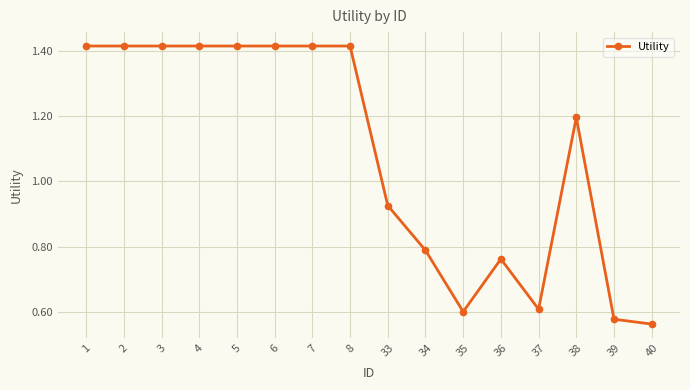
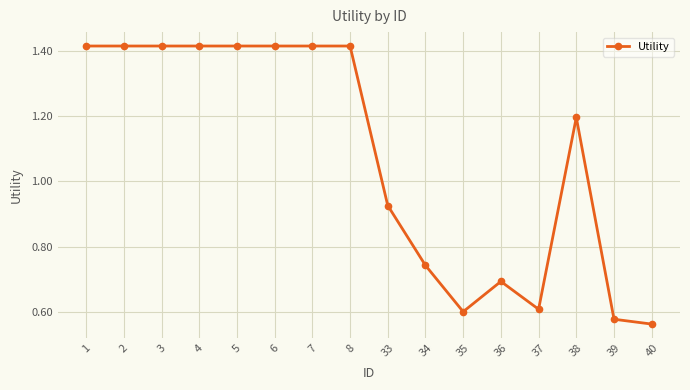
34: 0.79 -> 0.74
36: 0.76 -> 0.69
